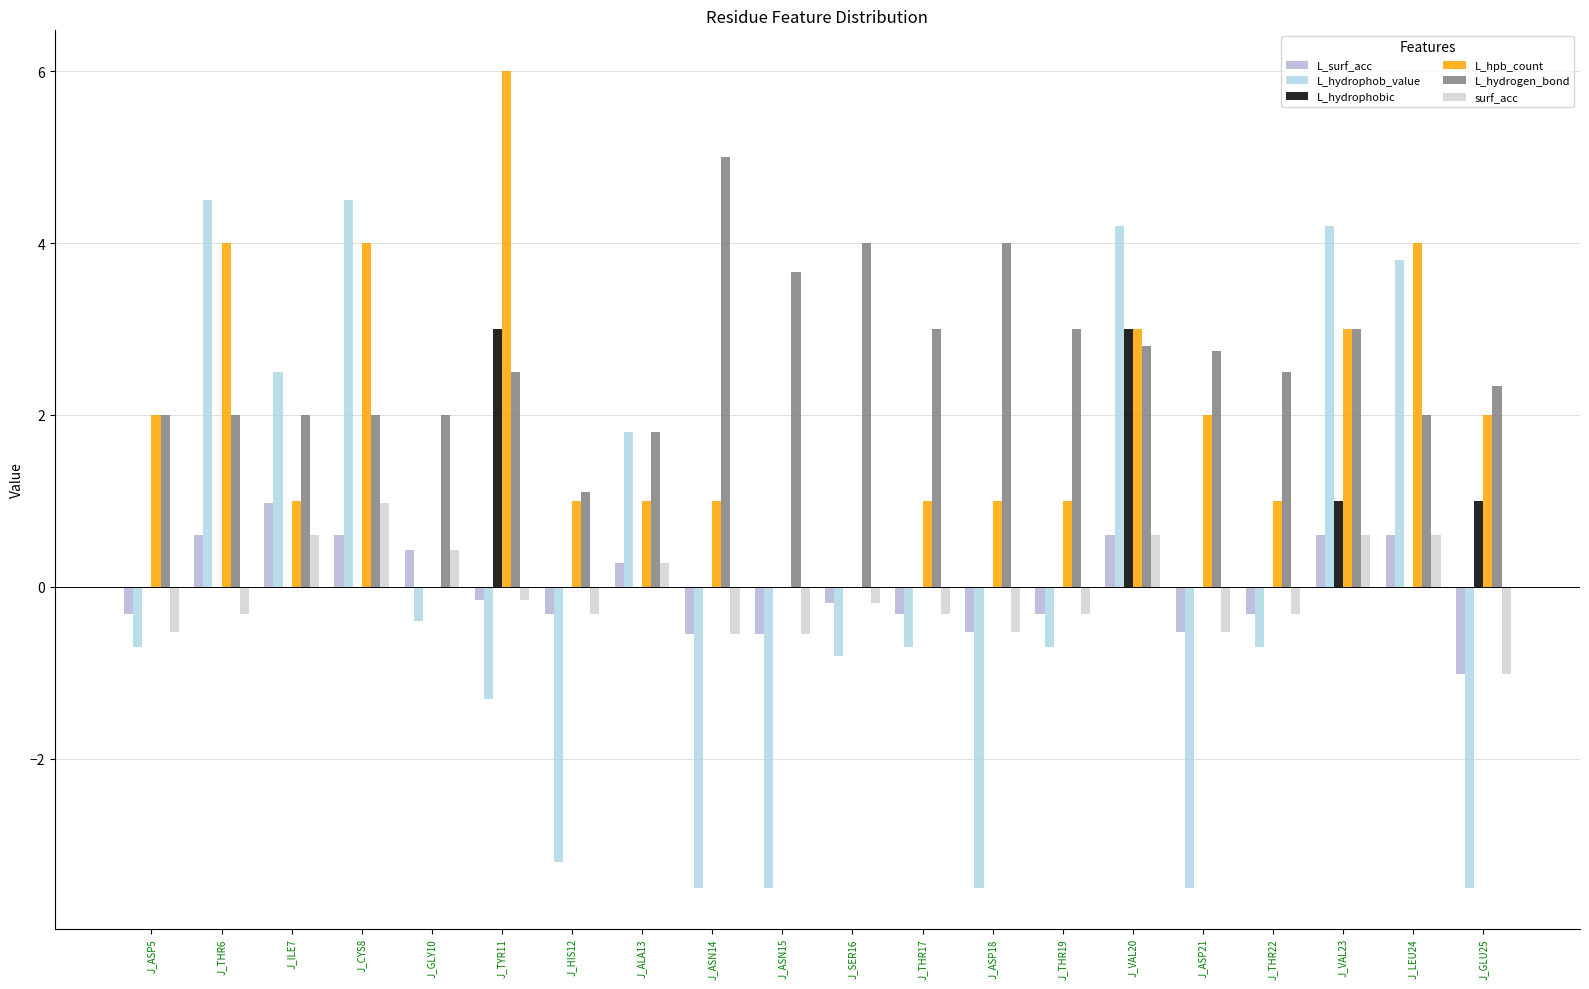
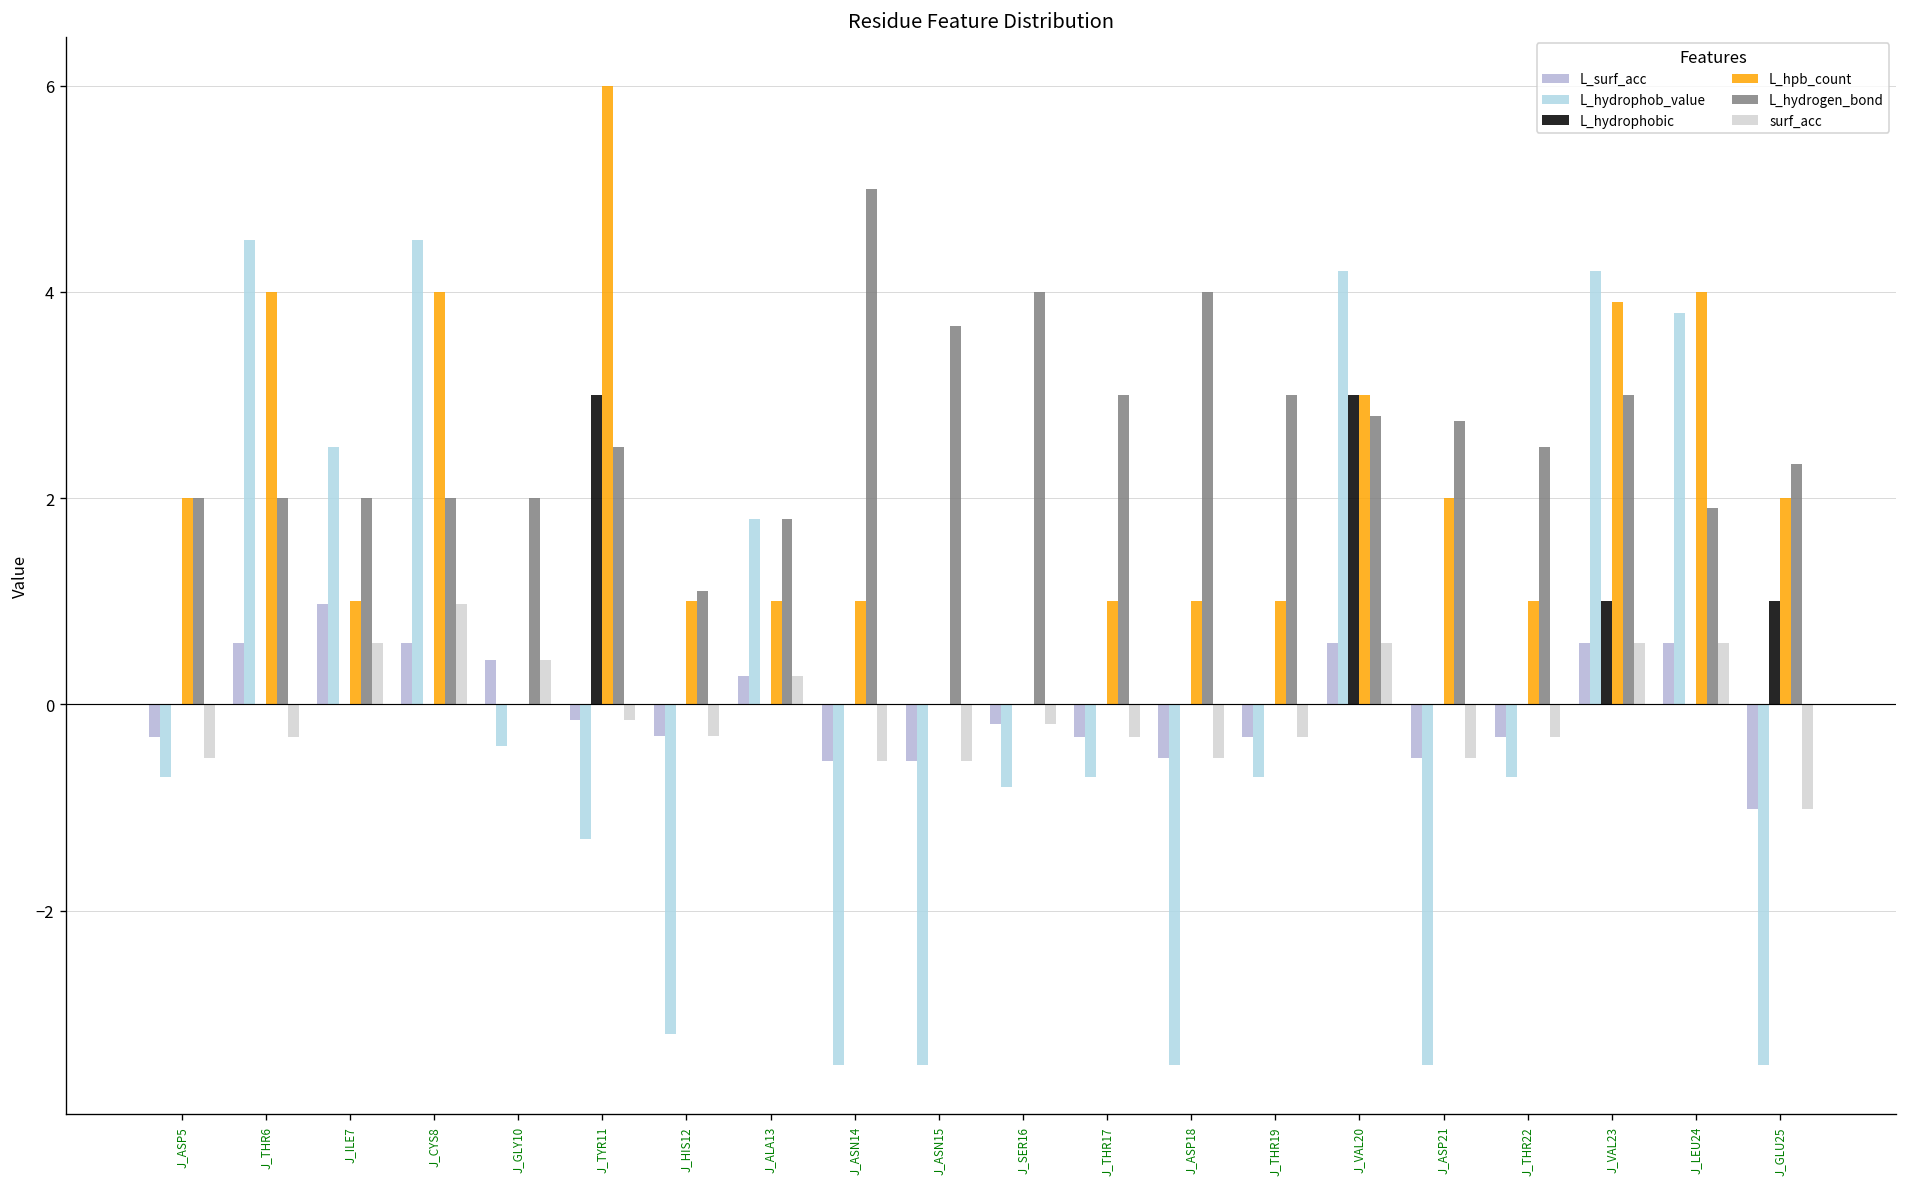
L_hpb_count, J_VAL23: 3.0 -> 3.9
L_hydrogen_bond, J_LEU24: 2.0 -> 1.9
